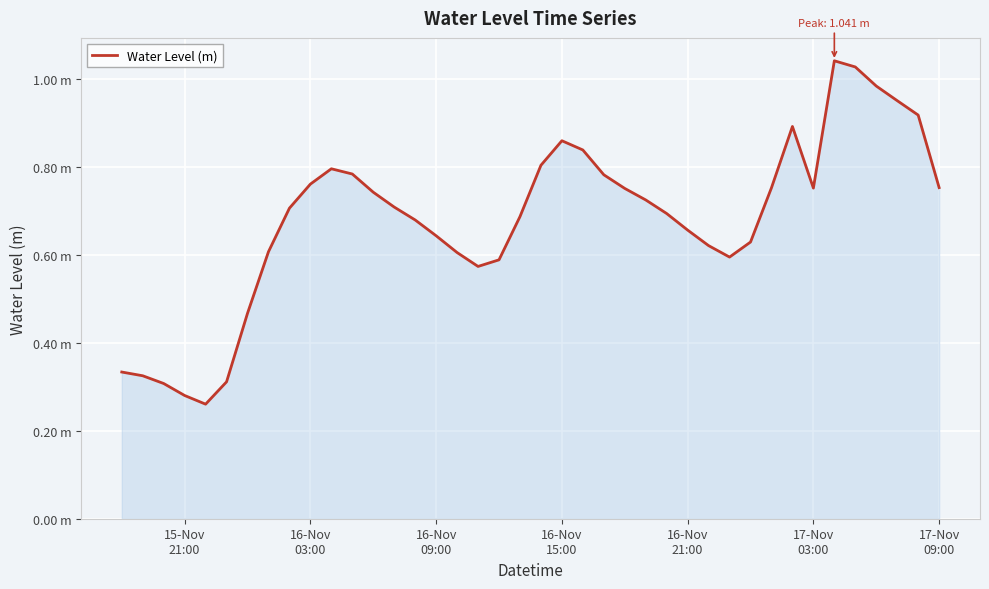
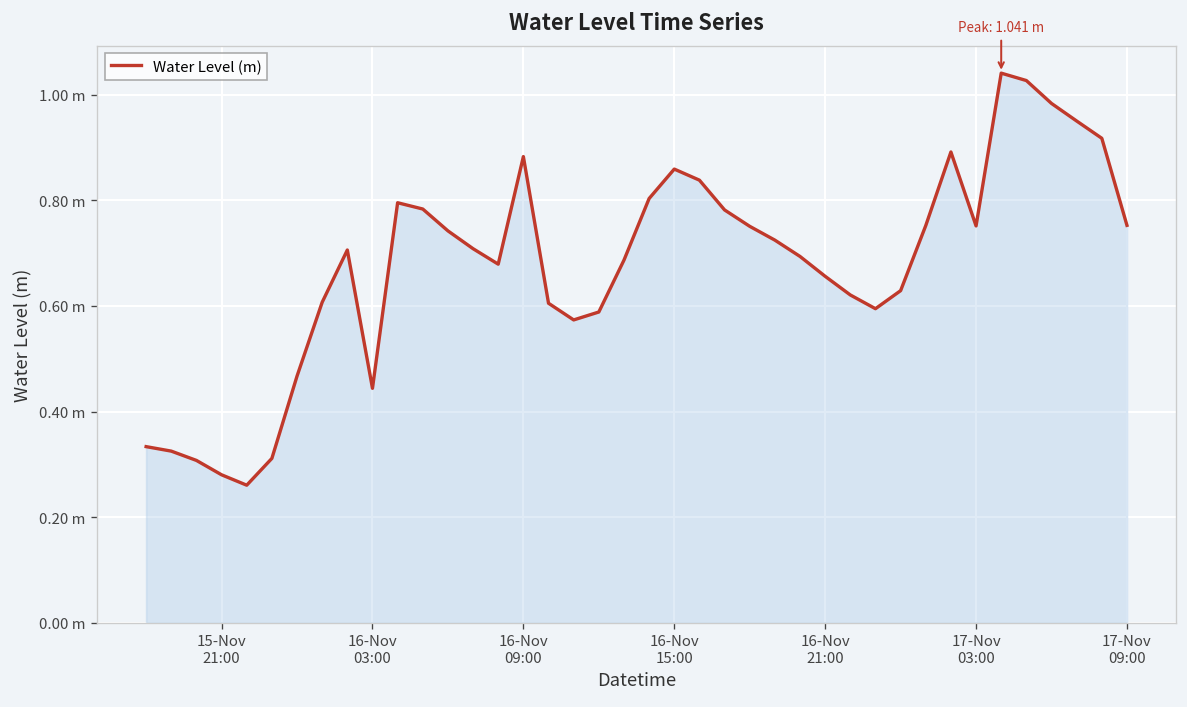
16-Nov 03:00: 0.76 m -> 0.44 m
16-Nov 09:00: 0.64 m -> 0.88 m
